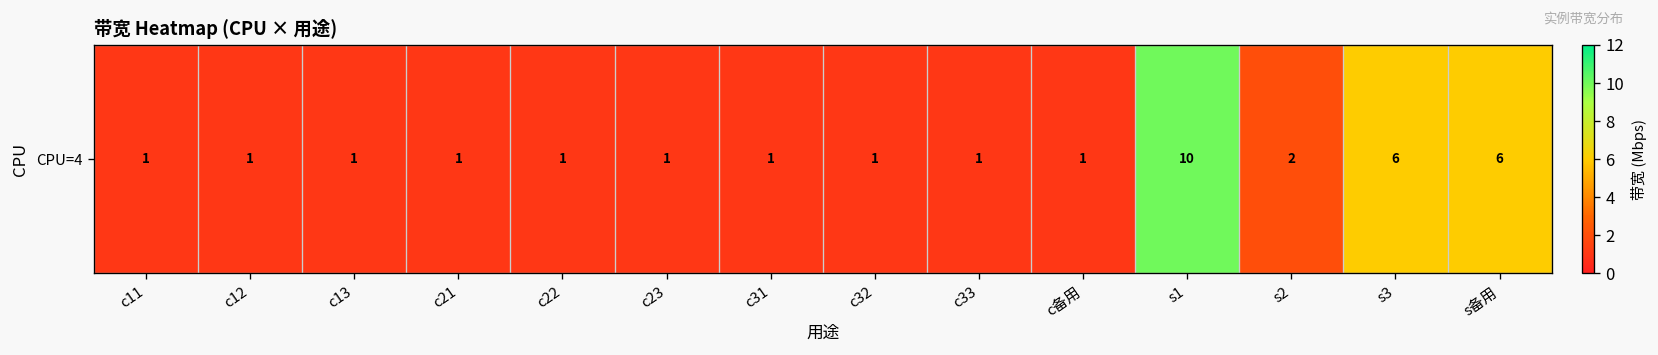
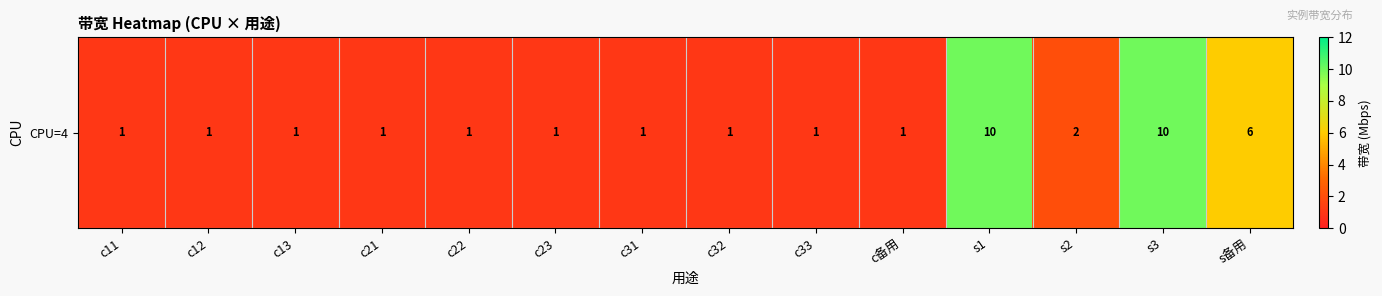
CPU=4, s3: 6 -> 10
